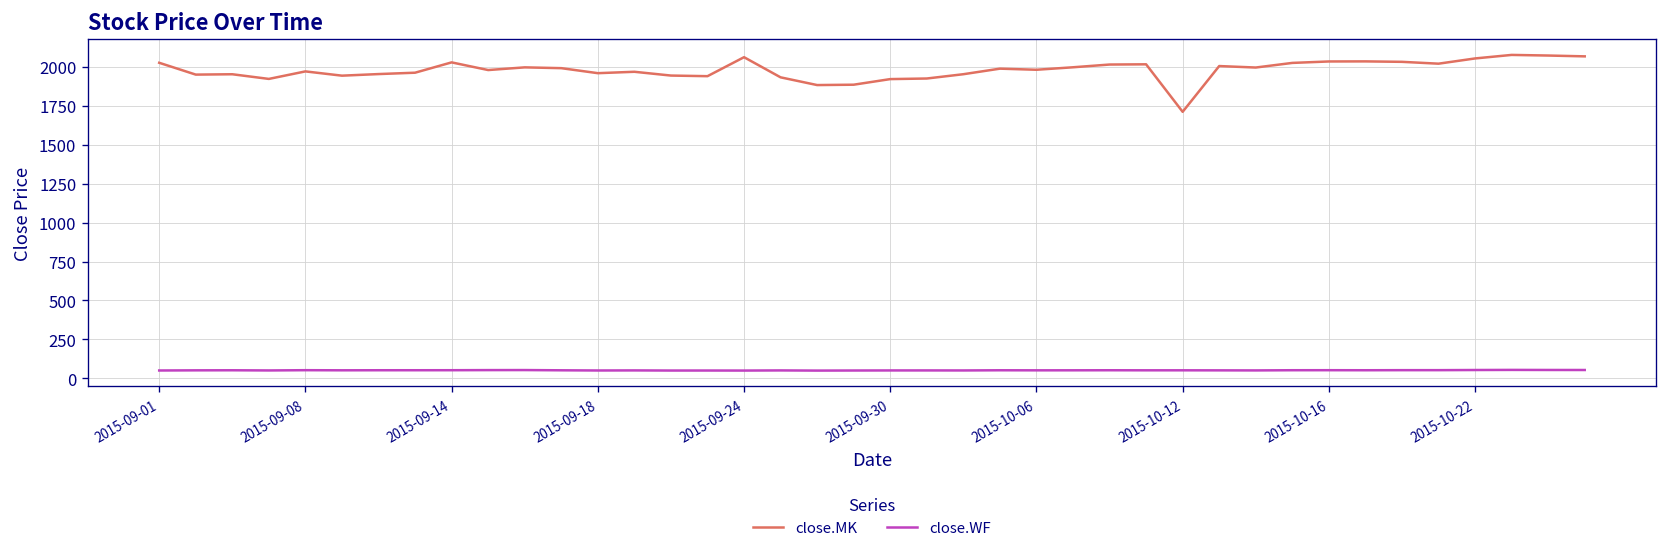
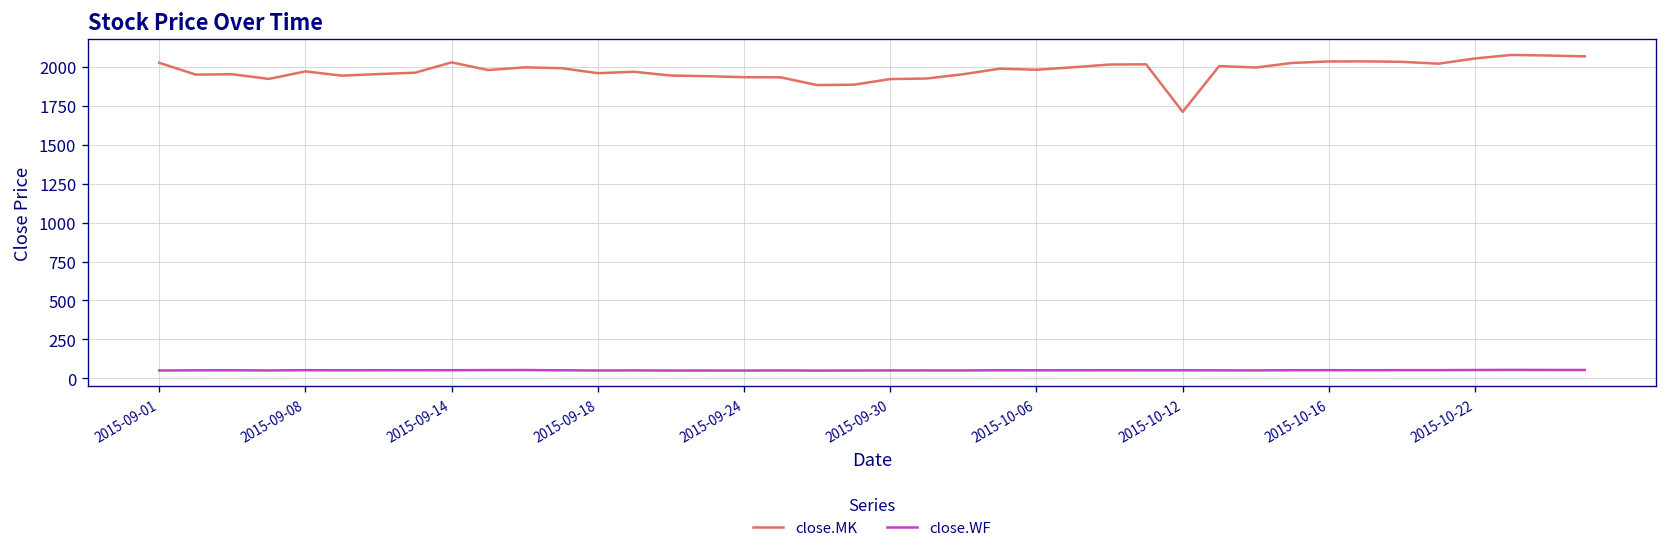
close.MK, 2015-09-24: 2060 -> 1930
